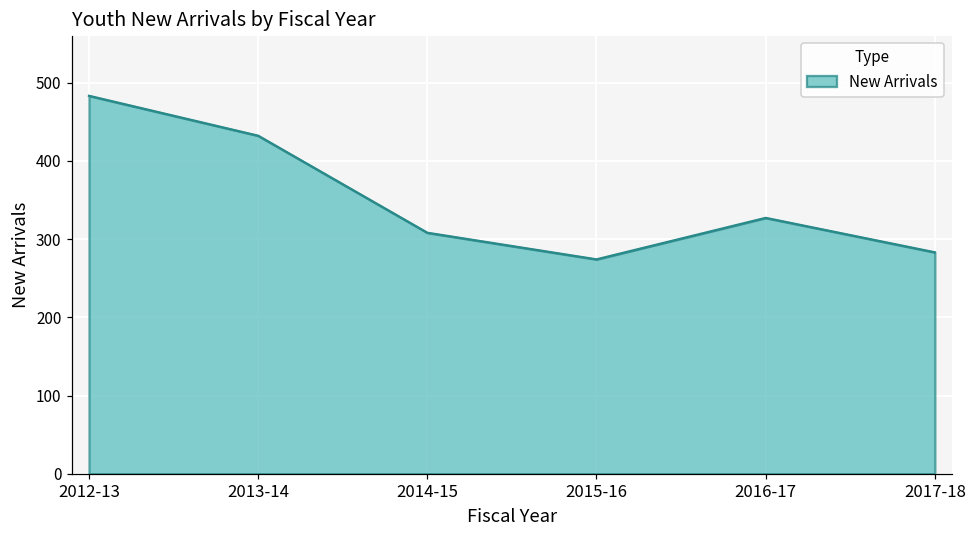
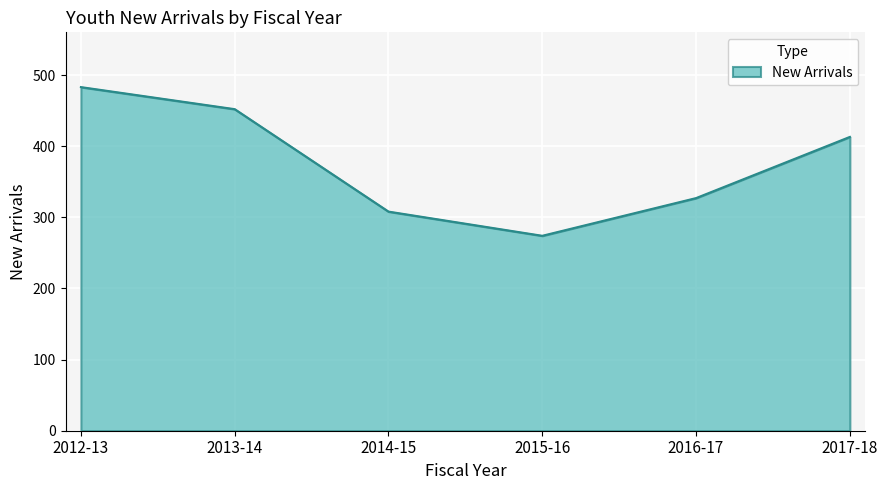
2013-14: 430 -> 450
2017-18: 280 -> 410
